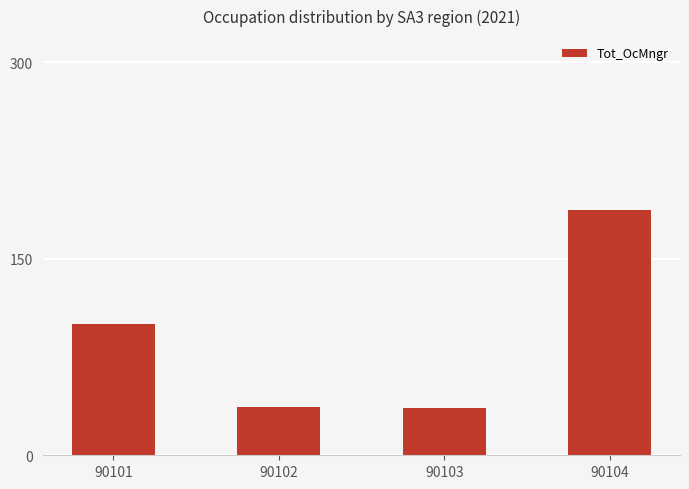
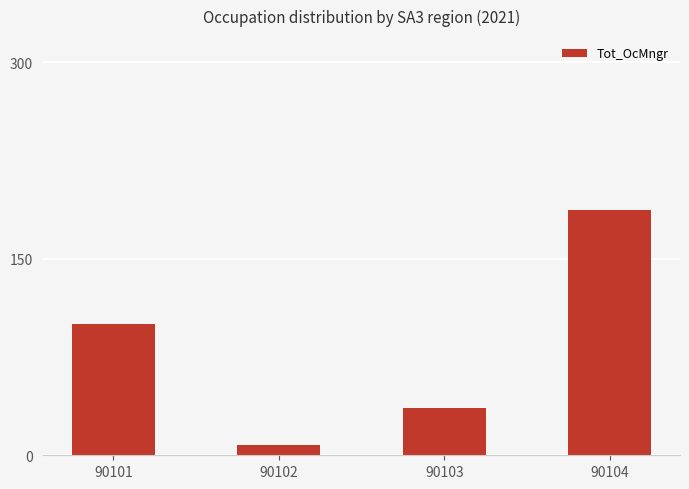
90102: 37 -> 8
